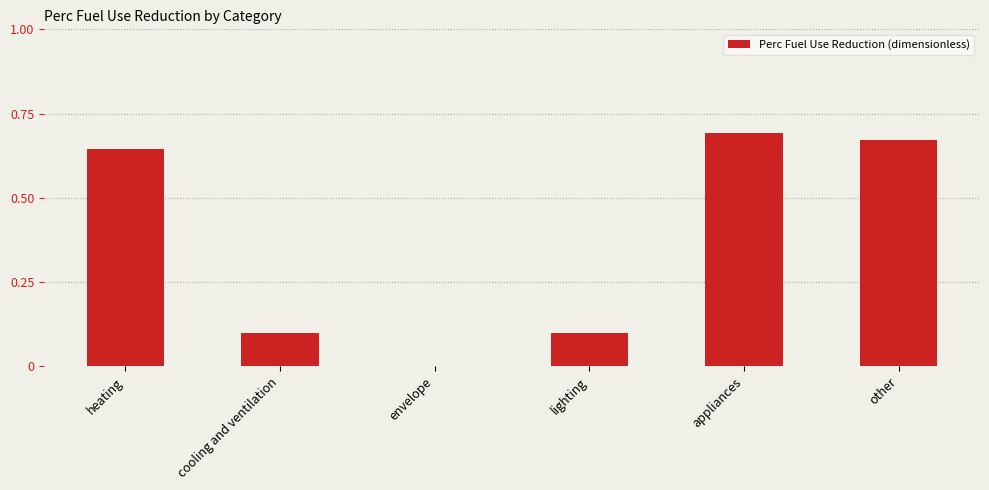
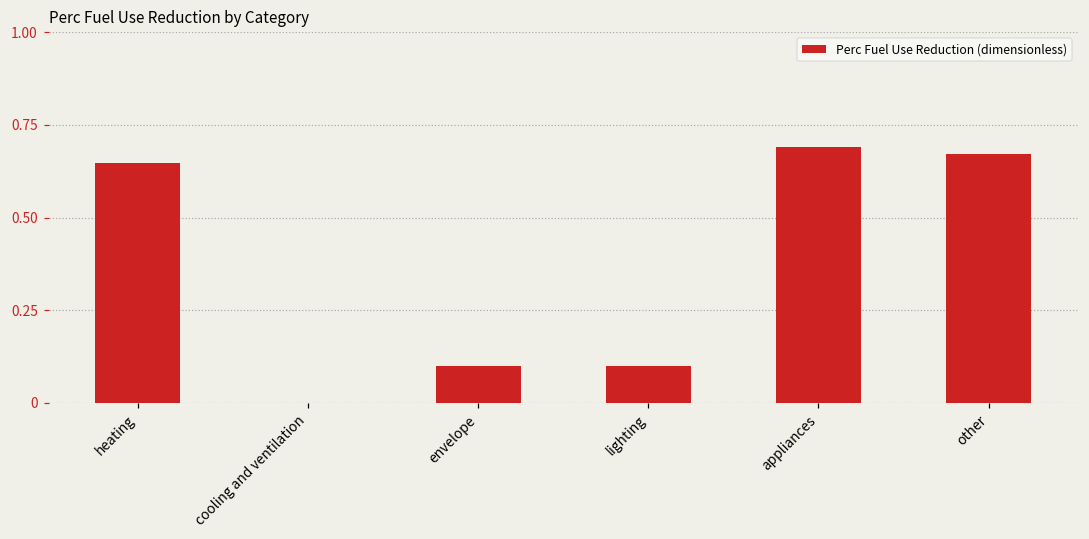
cooling and ventilation: 0.1 -> 0.0
envelope: 0.0 -> 0.1
